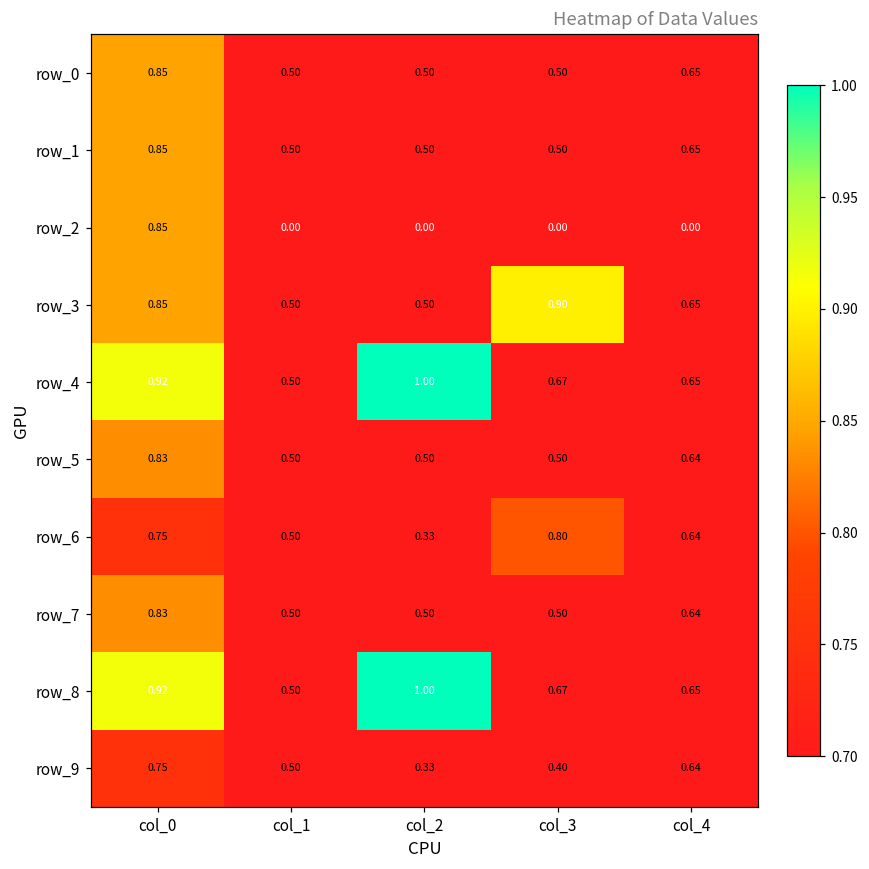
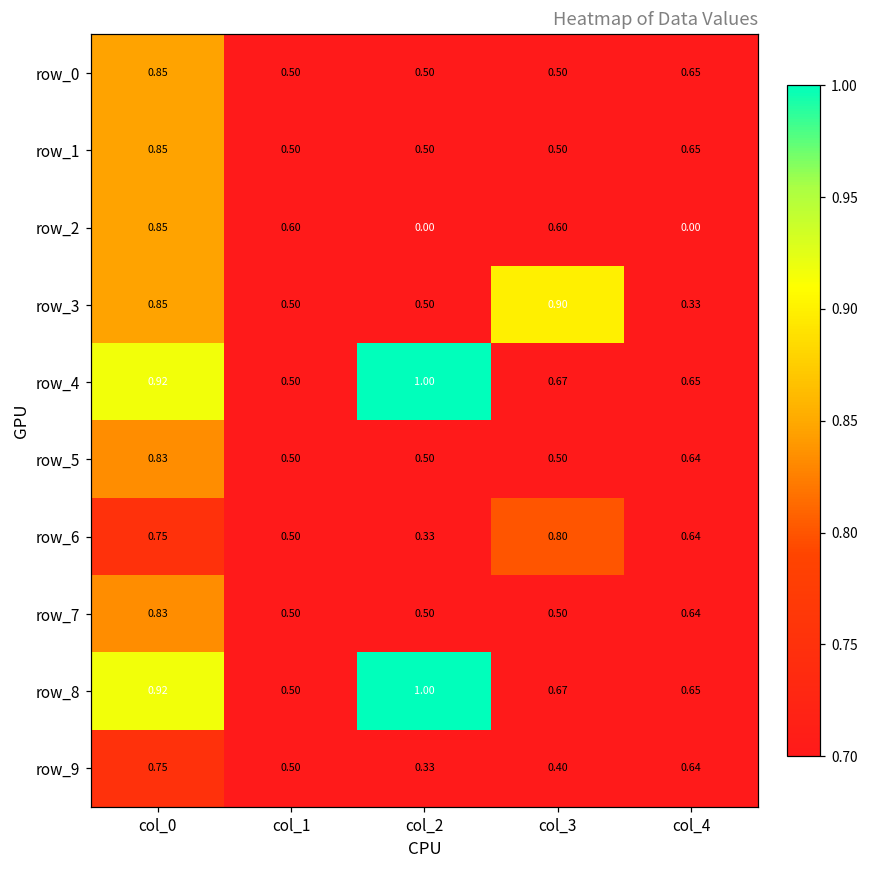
row_2, col_1: 0.00 -> 0.60
row_2, col_3: 0.00 -> 0.60
row_3, col_4: 0.65 -> 0.33
